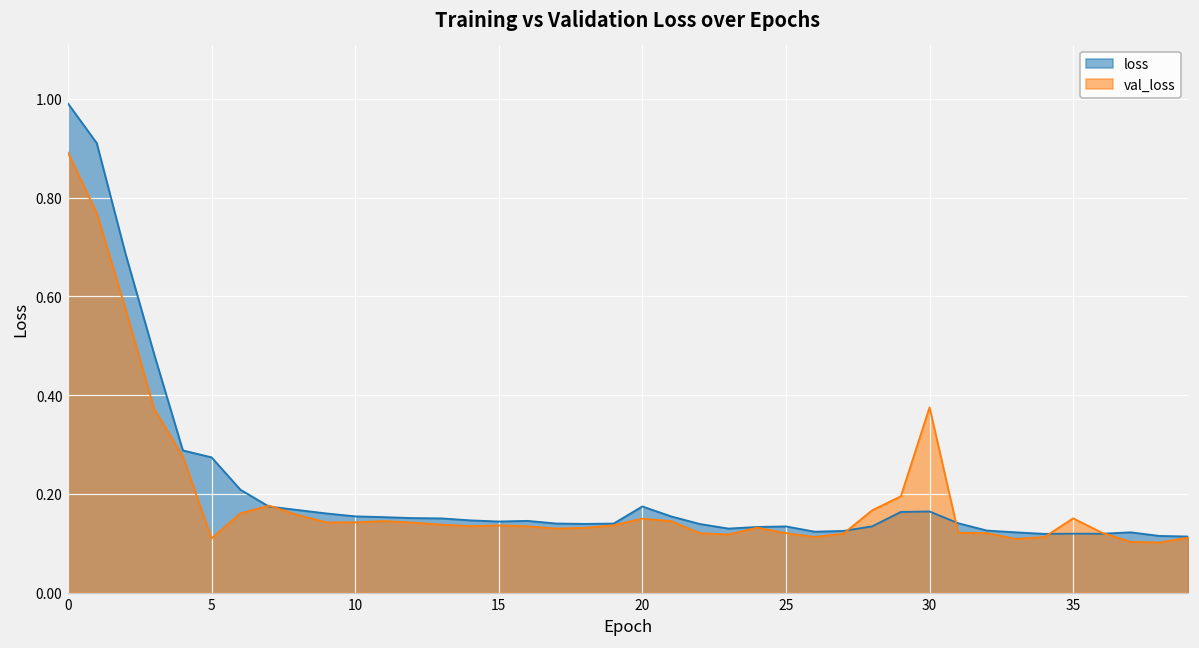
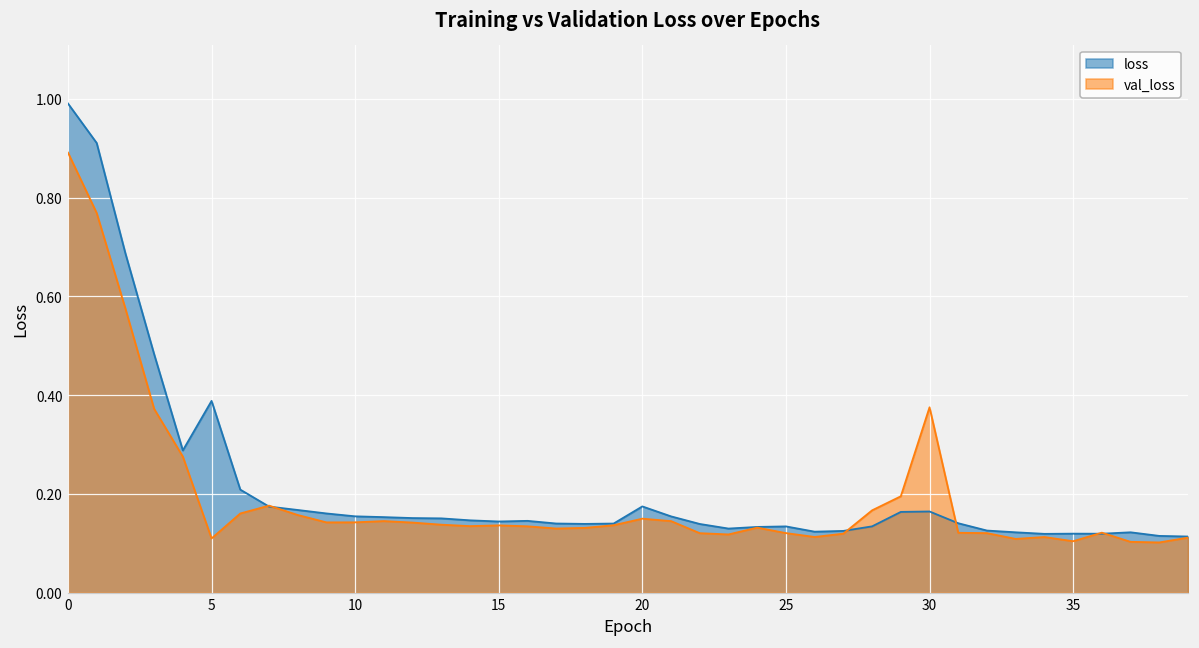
loss, 5: 0.27 -> 0.39
val_loss, 35: 0.15 -> 0.10
